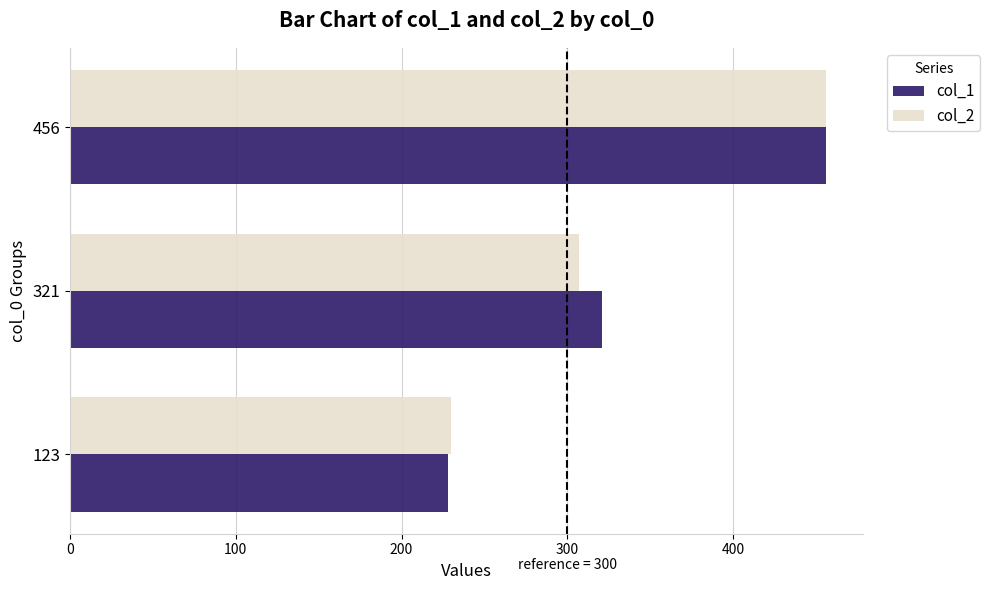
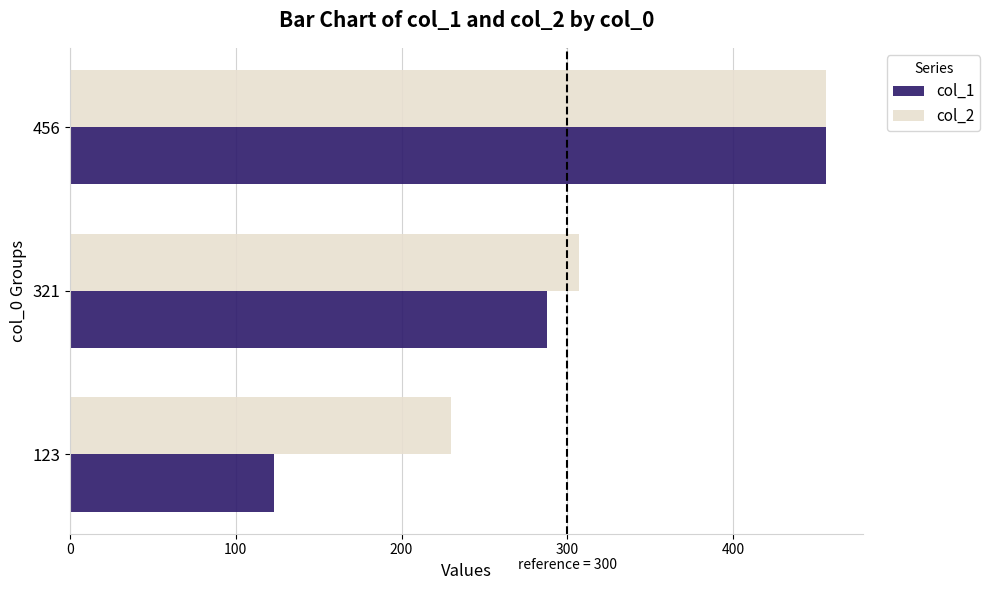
col_1, 321: 321 -> 288
col_1, 123: 228 -> 123
